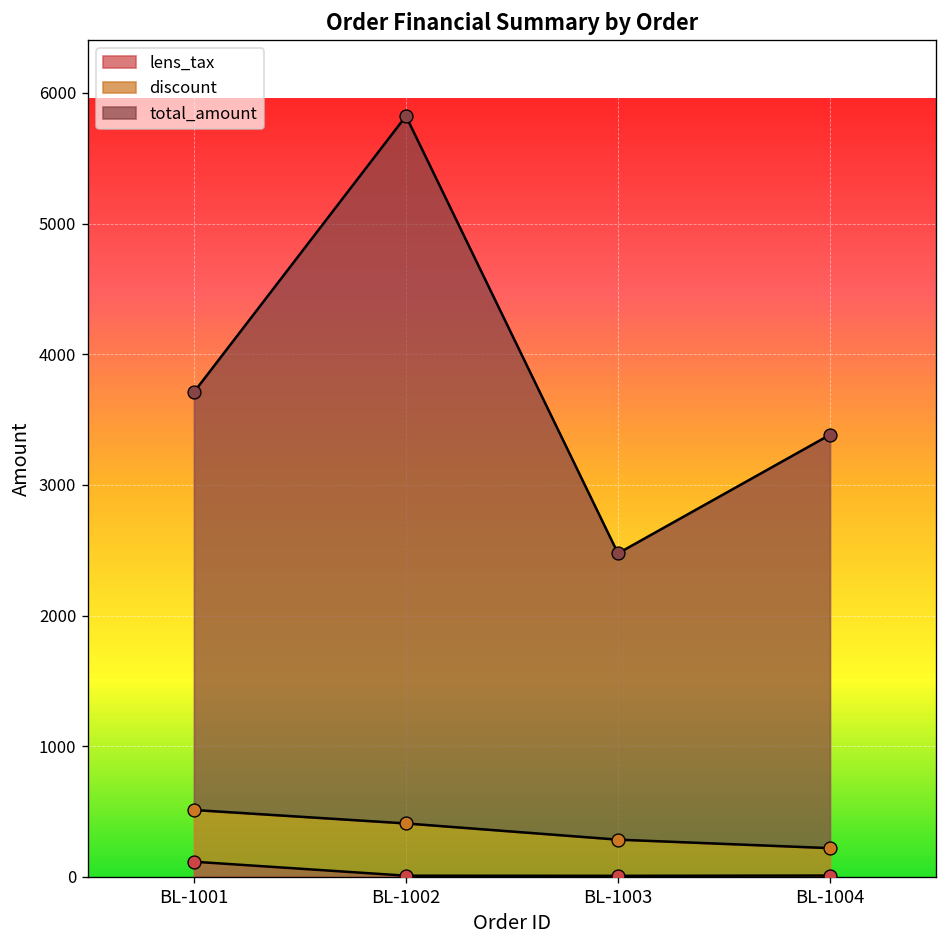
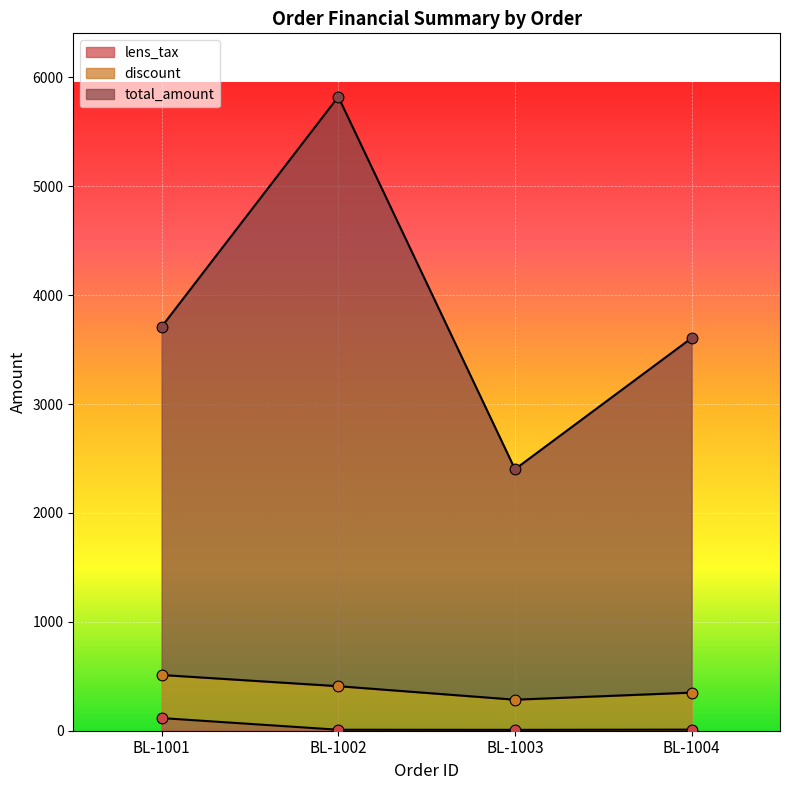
total_amount, BL-1003: 2190 -> 2120
discount, BL-1004: 210 -> 340
total_amount, BL-1004: 3160 -> 3260
